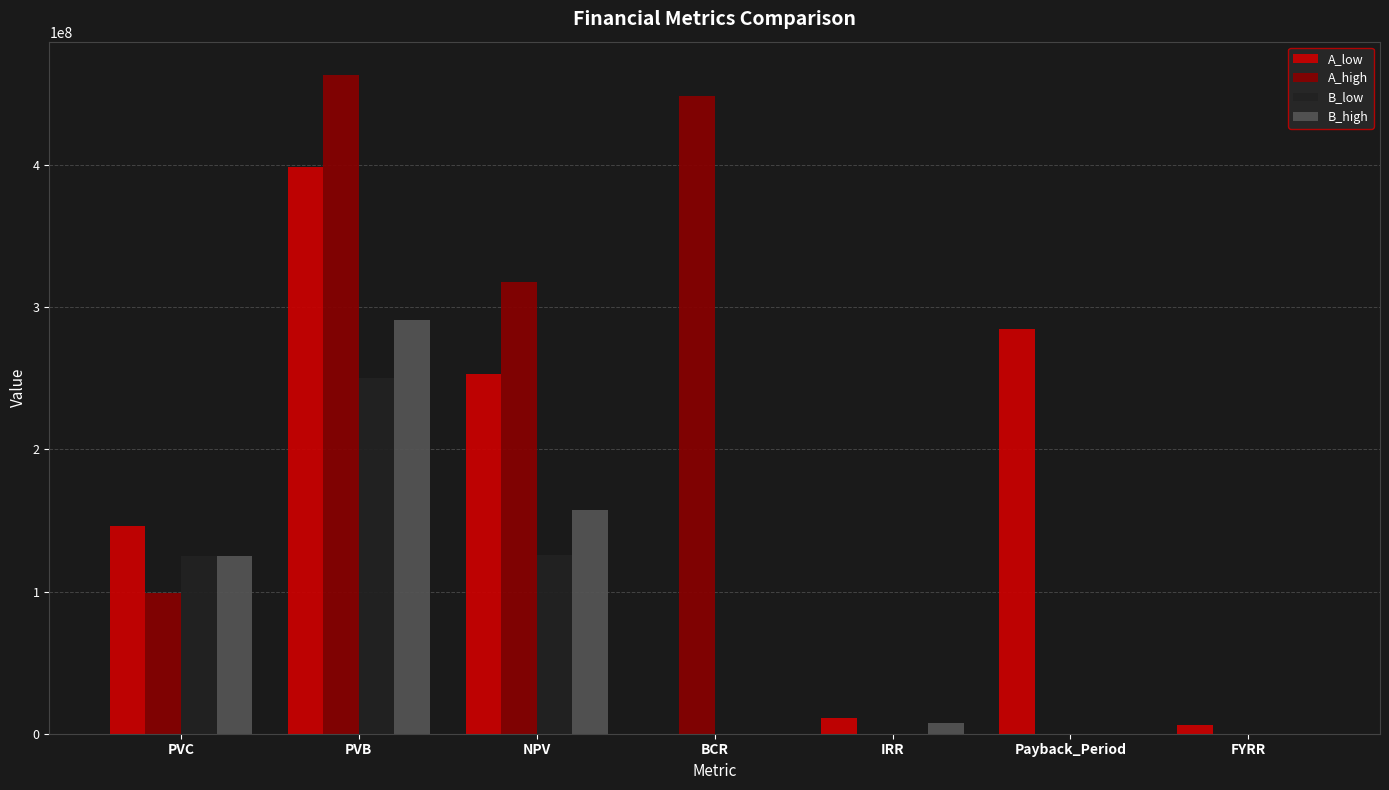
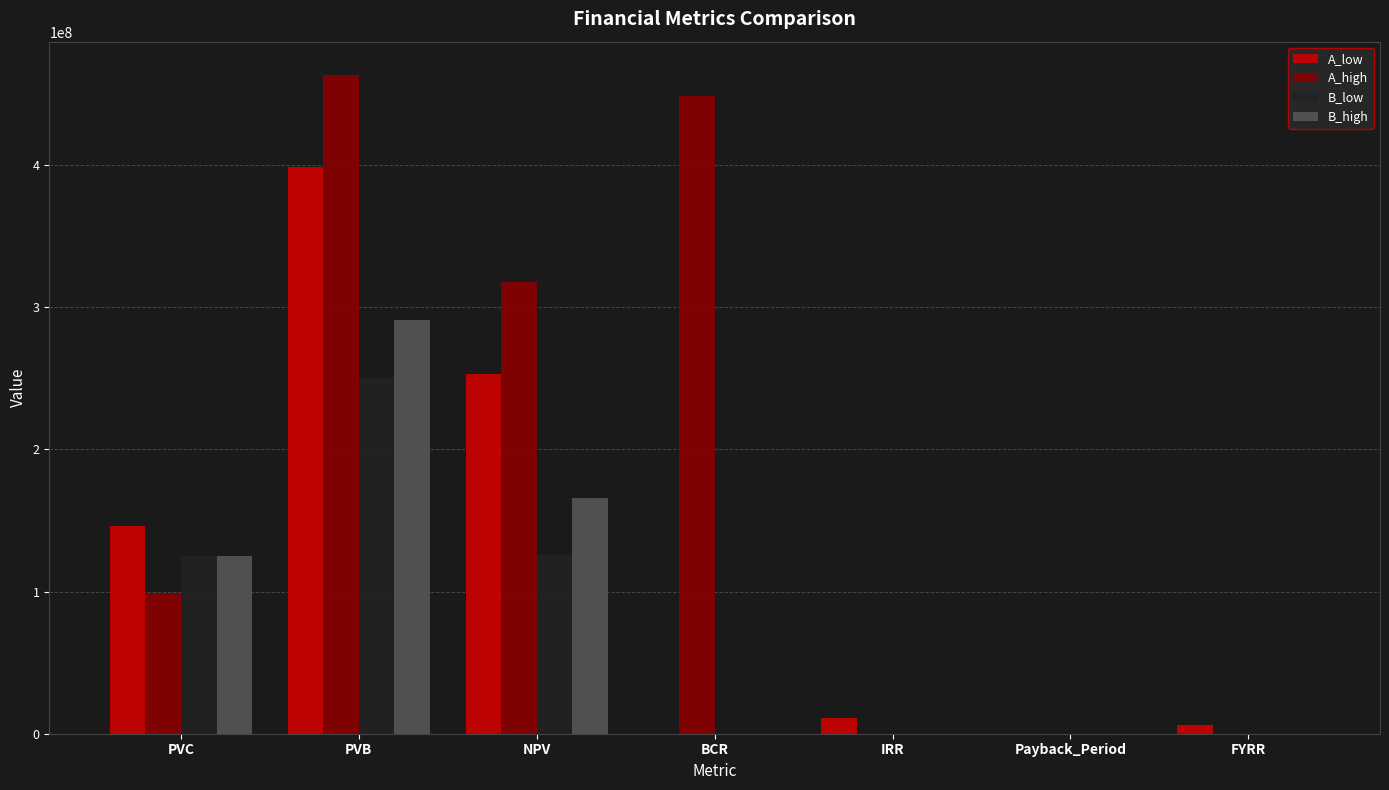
B_high, NPV: 157000000 -> 166000000
B_high, IRR: 7000000 -> 0
A_low, Payback_Period: 284000000 -> 0
